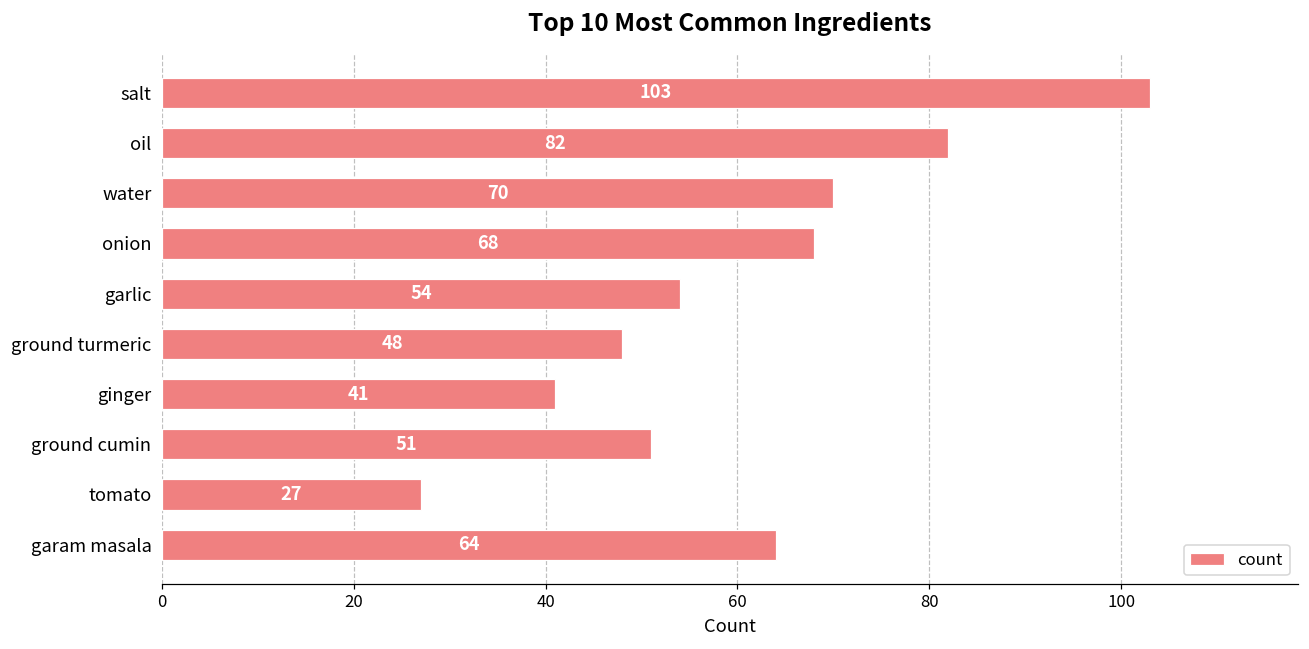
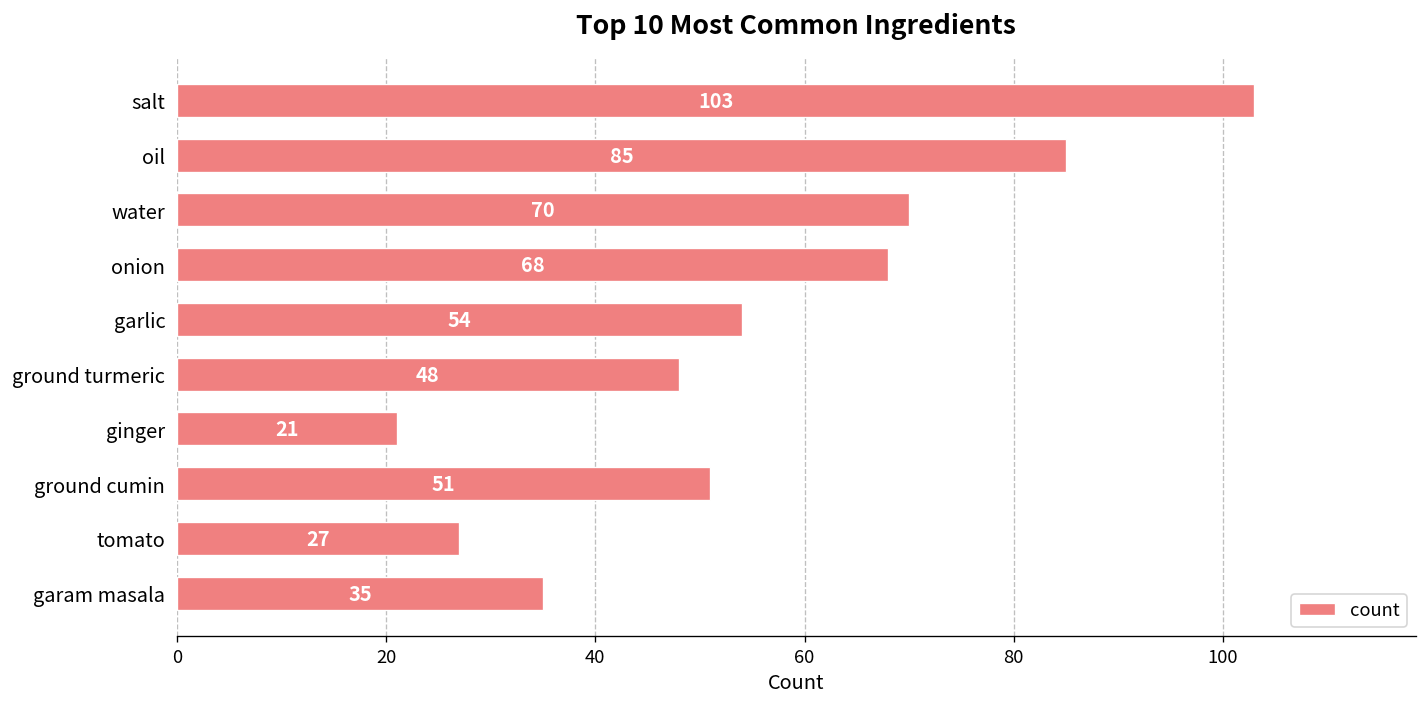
oil: 82 -> 85
ginger: 41 -> 21
garam masala: 64 -> 35
